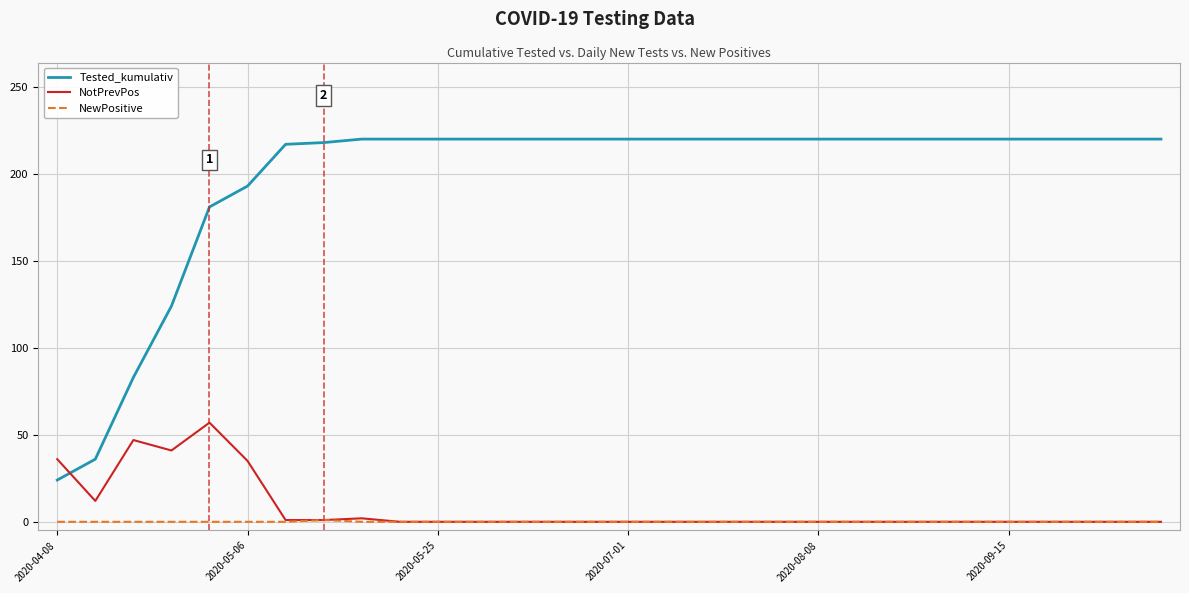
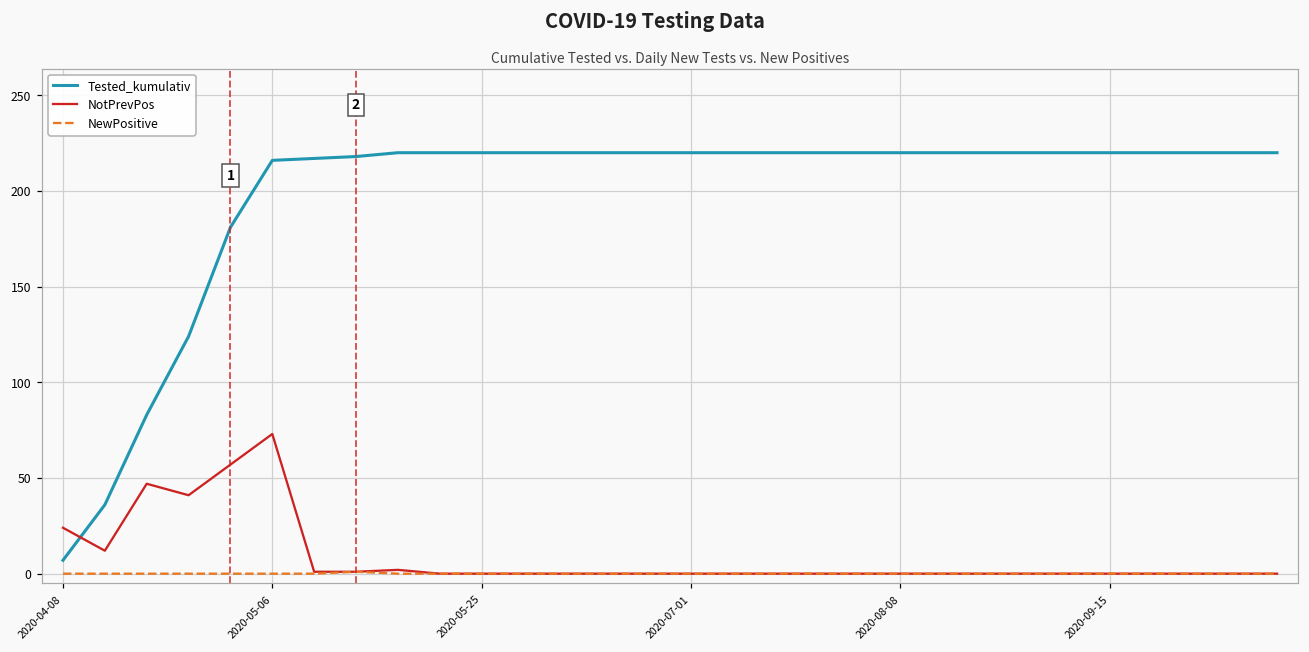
Tested_kumulativ, 2020-04-08: 24 -> 7
NotPrevPos, 2020-04-08: 36 -> 24
Tested_kumulativ, 2020-05-06: 193 -> 216
NotPrevPos, 2020-05-06: 35 -> 73
